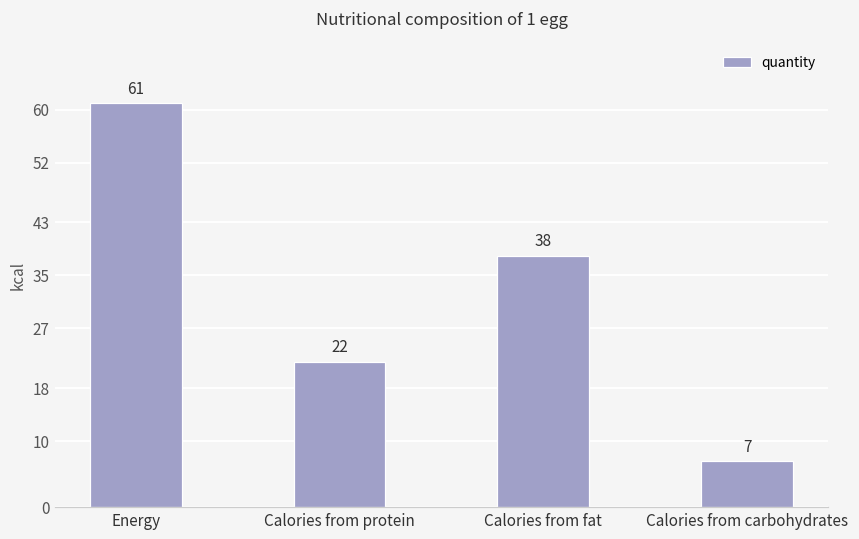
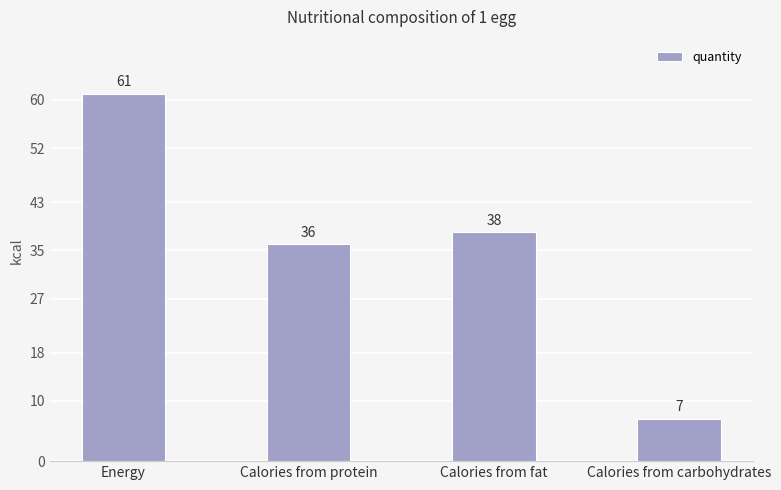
Calories from protein: 22 -> 36
